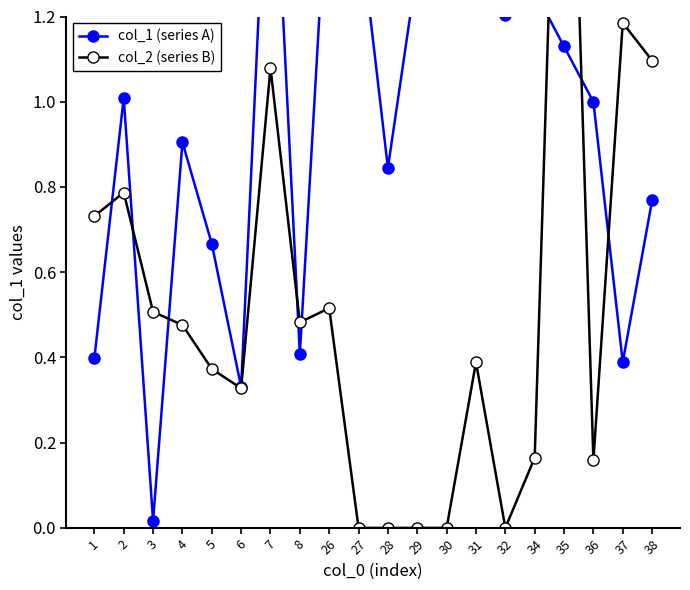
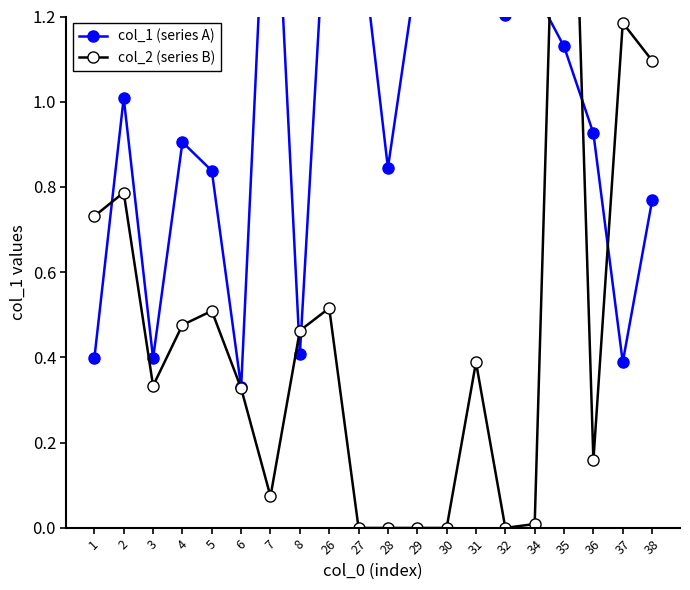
col_1 (series A), 3: 0.02 -> 0.40
col_2 (series B), 3: 0.51 -> 0.33
col_1 (series A), 5: 0.67 -> 0.84
col_2 (series B), 5: 0.37 -> 0.51
col_2 (series B), 7: 1.08 -> 0.07
col_2 (series B), 8: 0.48 -> 0.46
col_2 (series B), 34: 0.16 -> 0.01
col_1 (series A), 36: 1.00 -> 0.93
